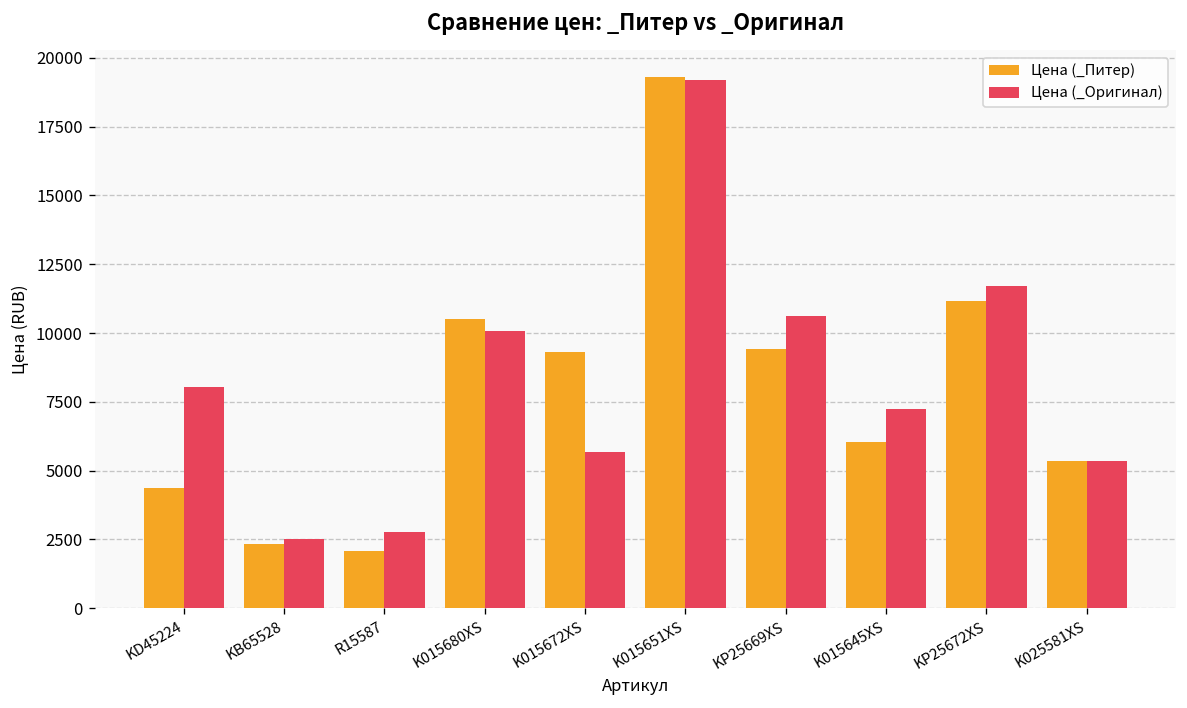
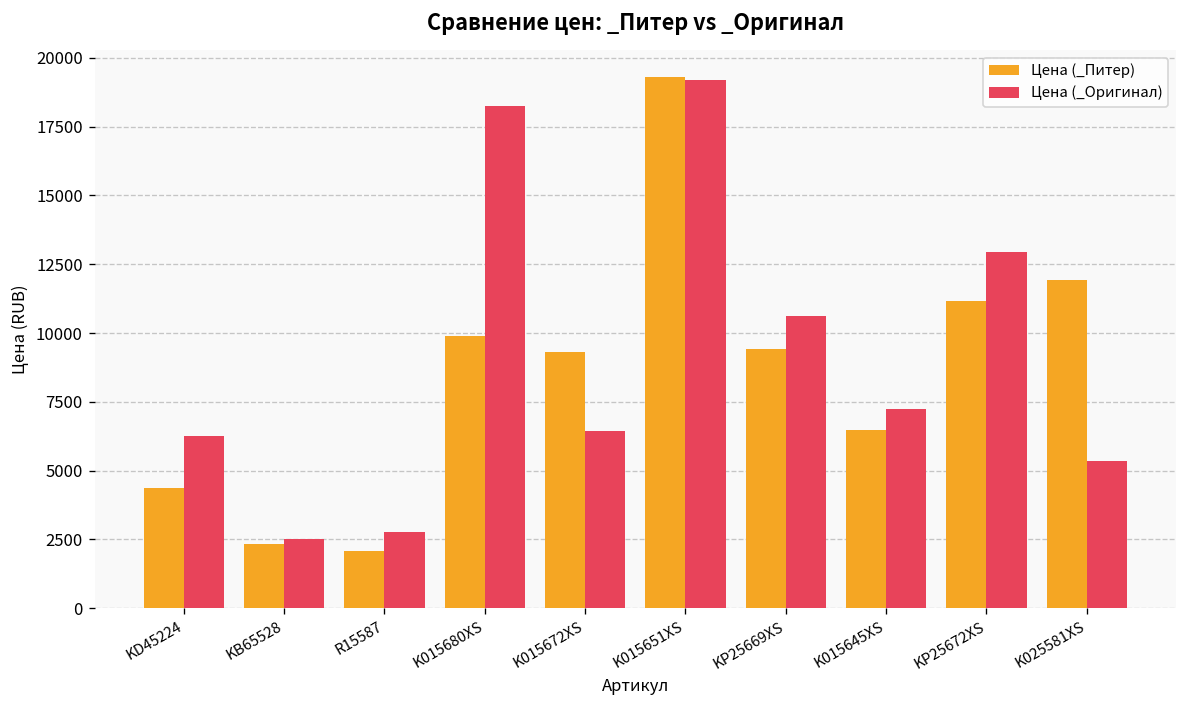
Цена (_Оригинал), KD45224: 8000 -> 6300
Цена (_Питер), K015680XS: 10500 -> 9900
Цена (_Оригинал), K015680XS: 10100 -> 18300
Цена (_Оригинал), K015672XS: 5700 -> 6500
Цена (_Питер), K015645XS: 6000 -> 6500
Цена (_Оригинал), KP25672XS: 11700 -> 12900
Цена (_Питер), K025581XS: 5400 -> 11900
